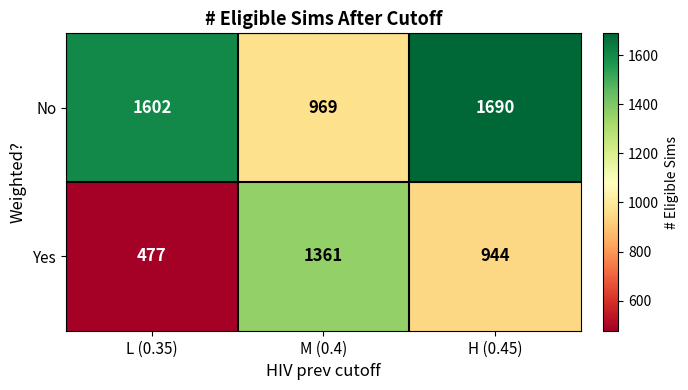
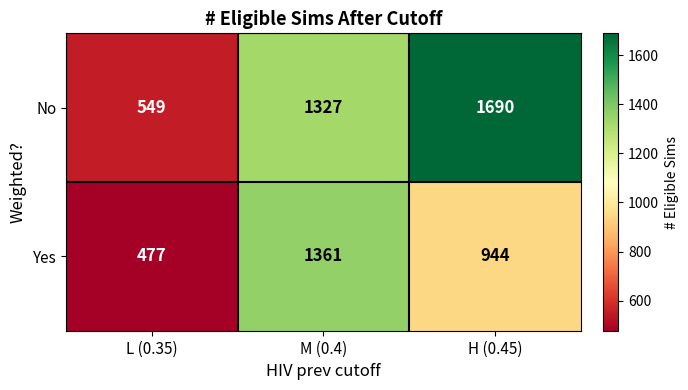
No, L (0.35): 1602 -> 549
No, M (0.4): 969 -> 1327
